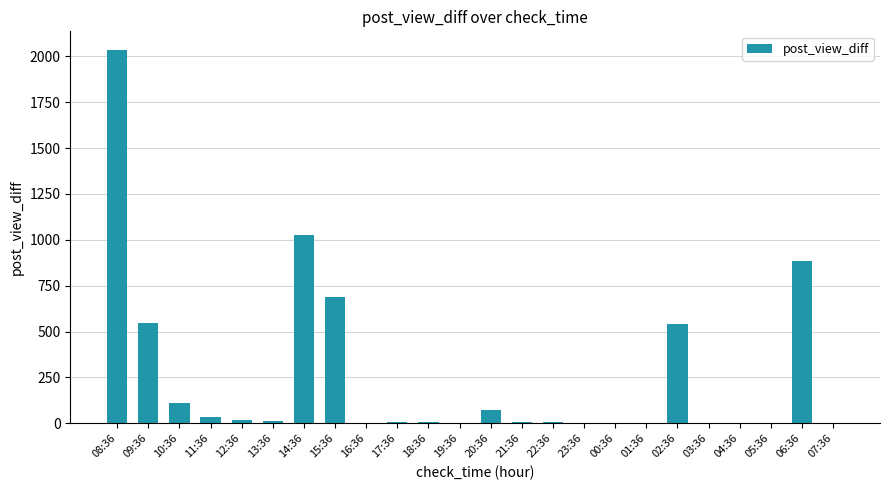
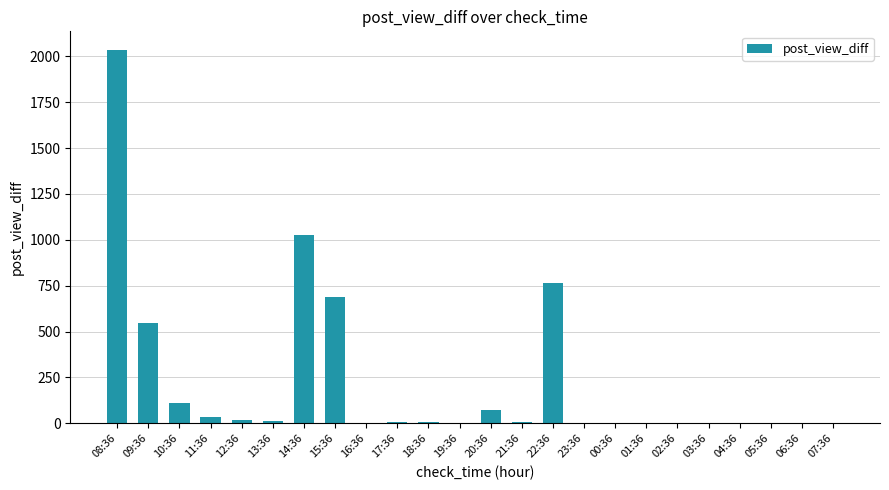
22:36: 10 -> 770
02:36: 540 -> 0
06:36: 880 -> 0
